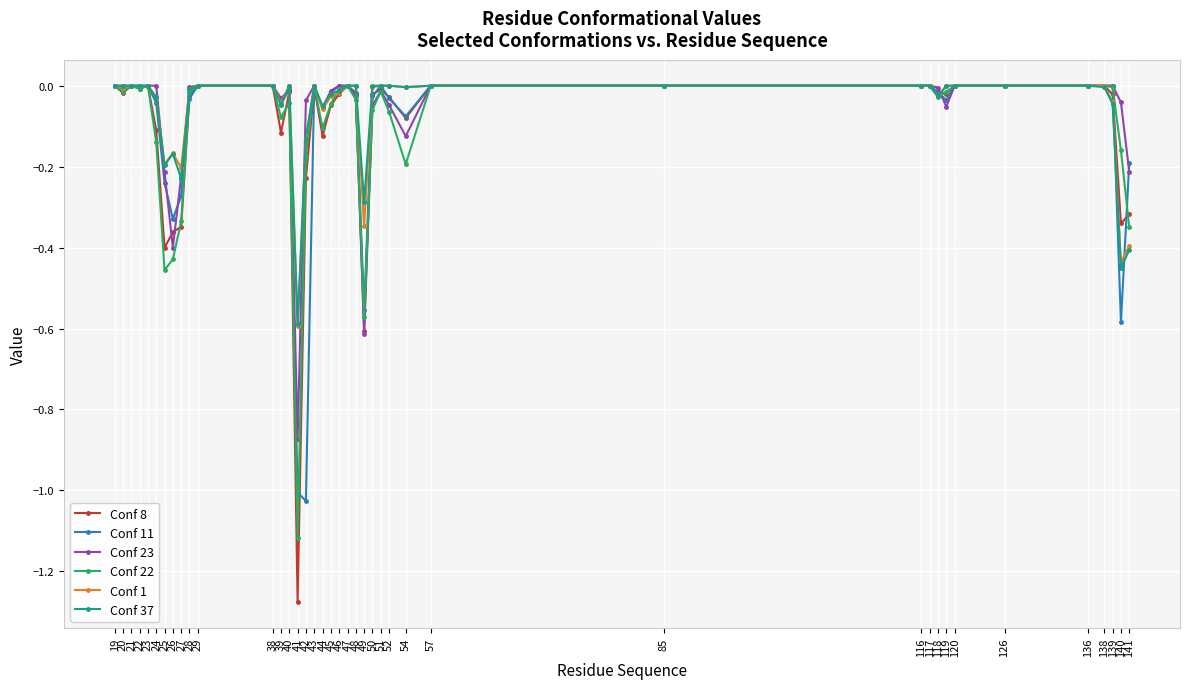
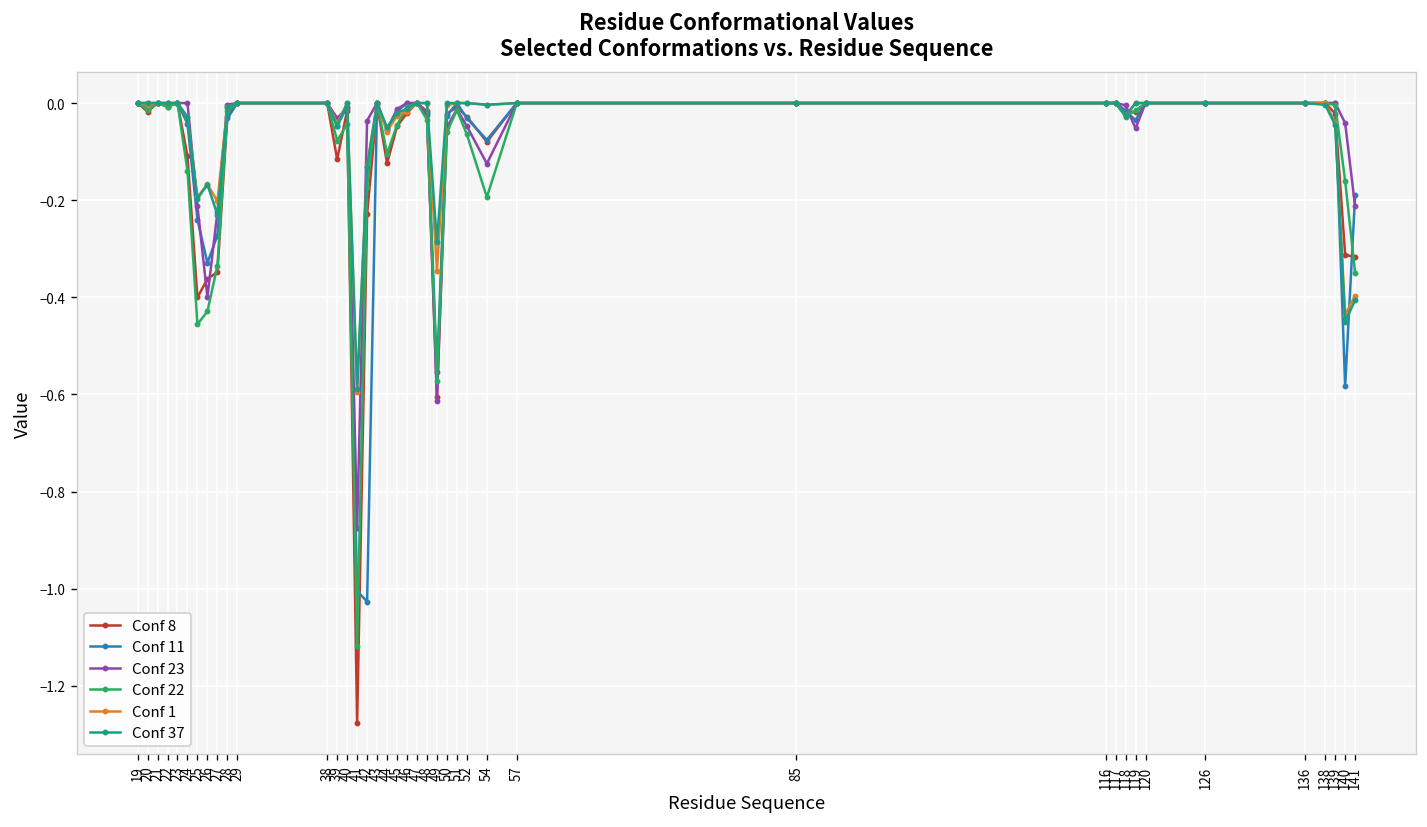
Conf 8, 140: -0.34 -> -0.31
